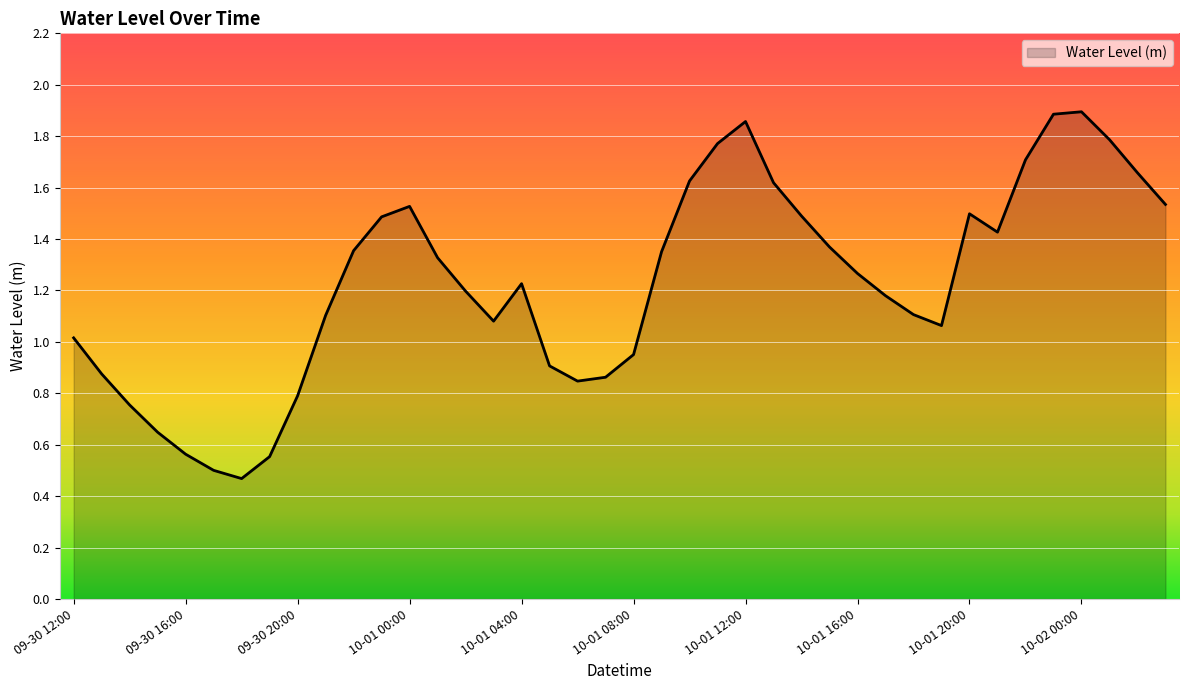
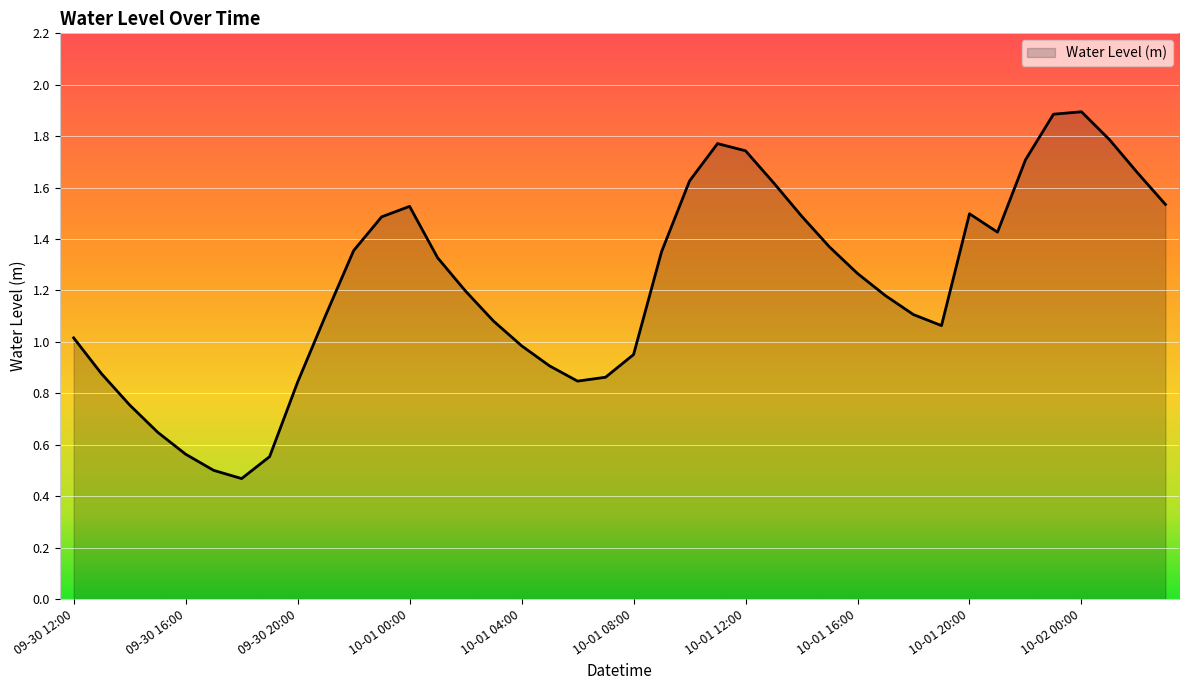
09-30 20:00: 0.79 -> 0.84
10-01 04:00: 1.23 -> 0.98
10-01 12:00: 1.86 -> 1.74
